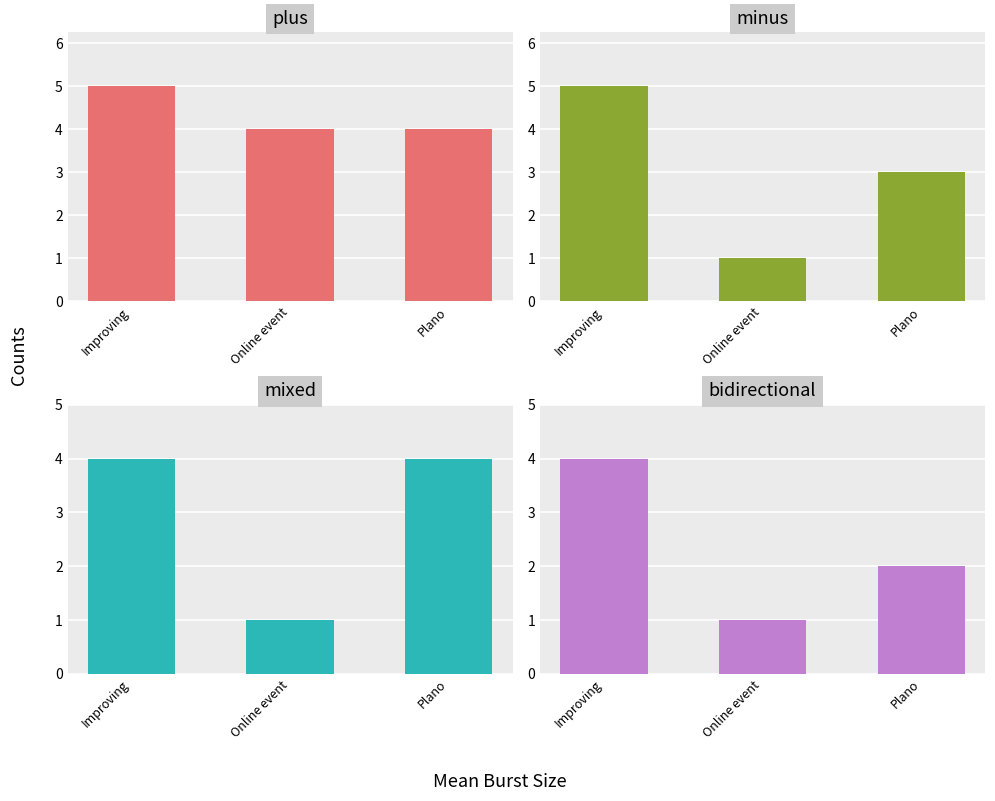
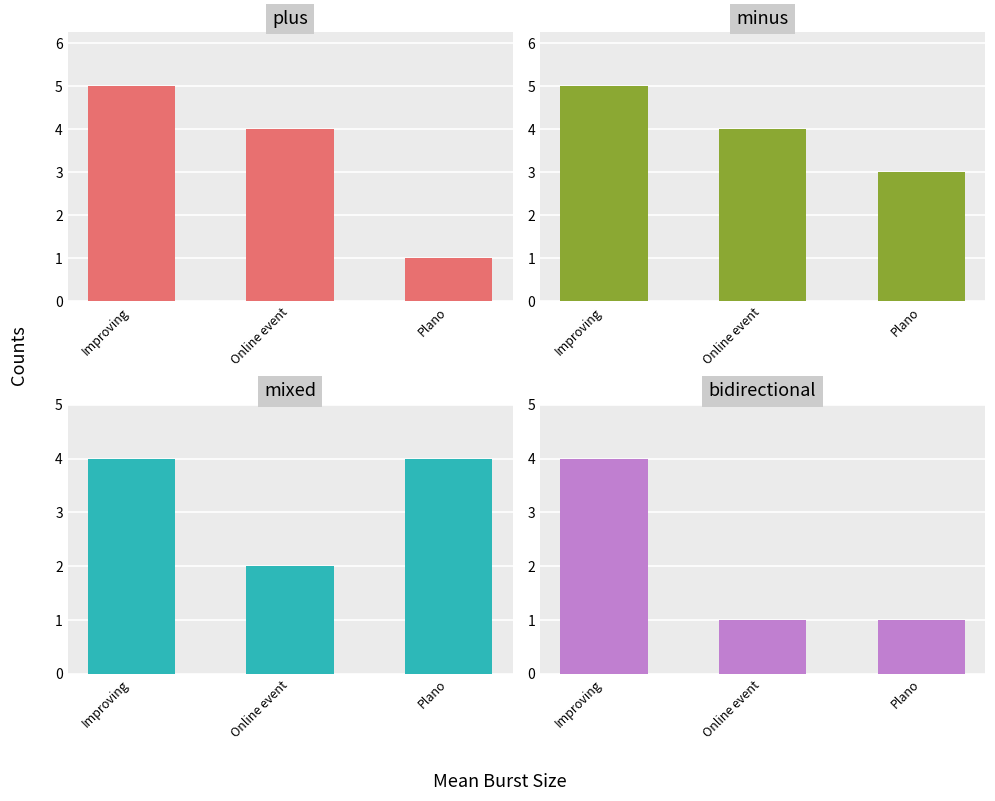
plus, Plano: 4 -> 1
minus, Online event: 1 -> 4
mixed, Online event: 1 -> 2
bidirectional, Plano: 2 -> 1
